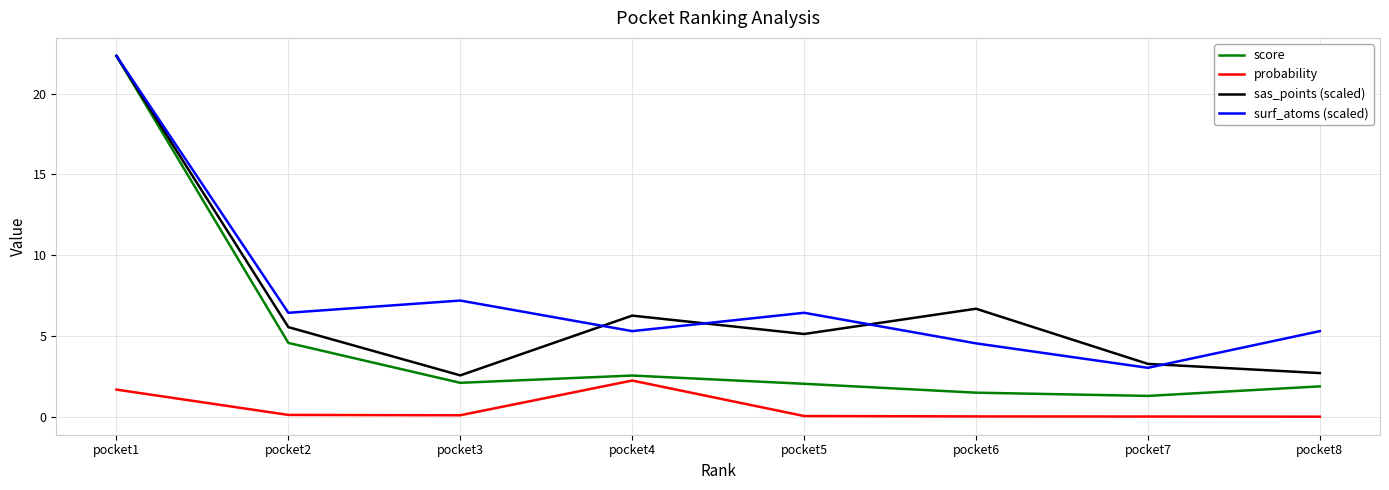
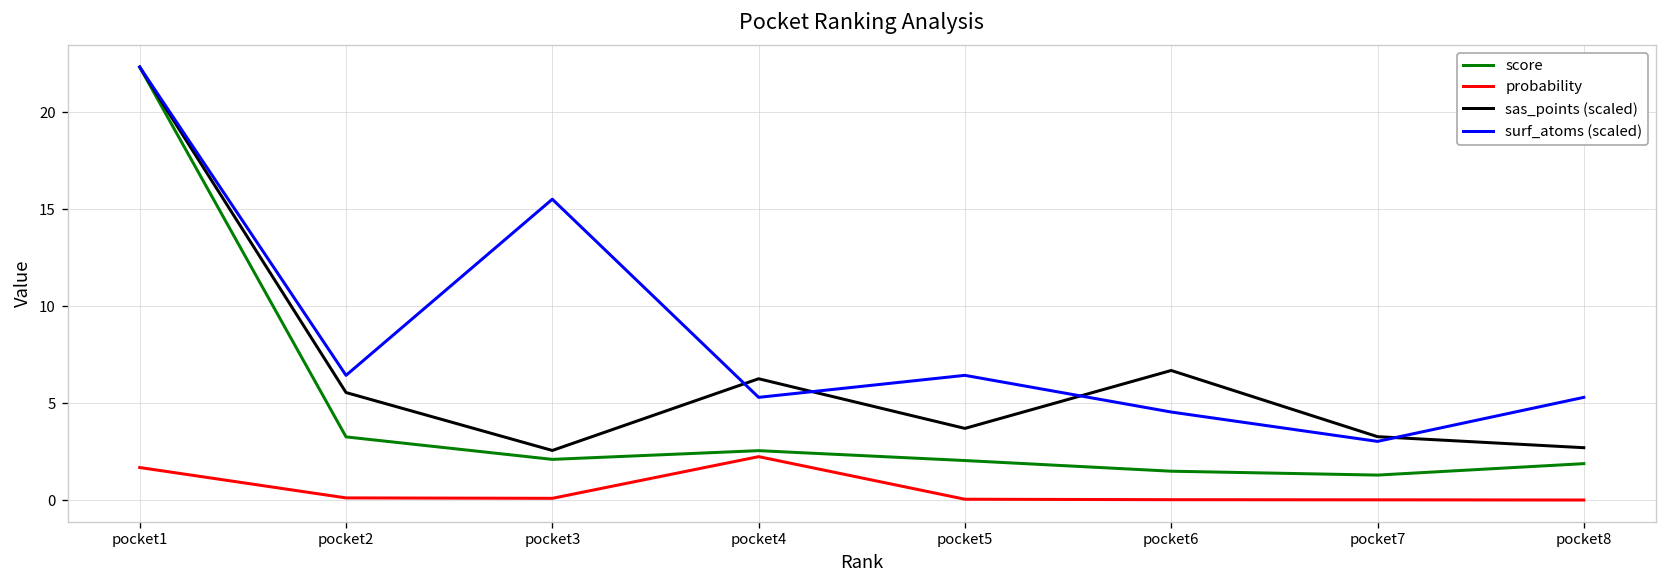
score, pocket2: 4.6 -> 3.3
surf_atoms (scaled), pocket3: 7.2 -> 15.5
sas_points (scaled), pocket5: 5.1 -> 3.7
